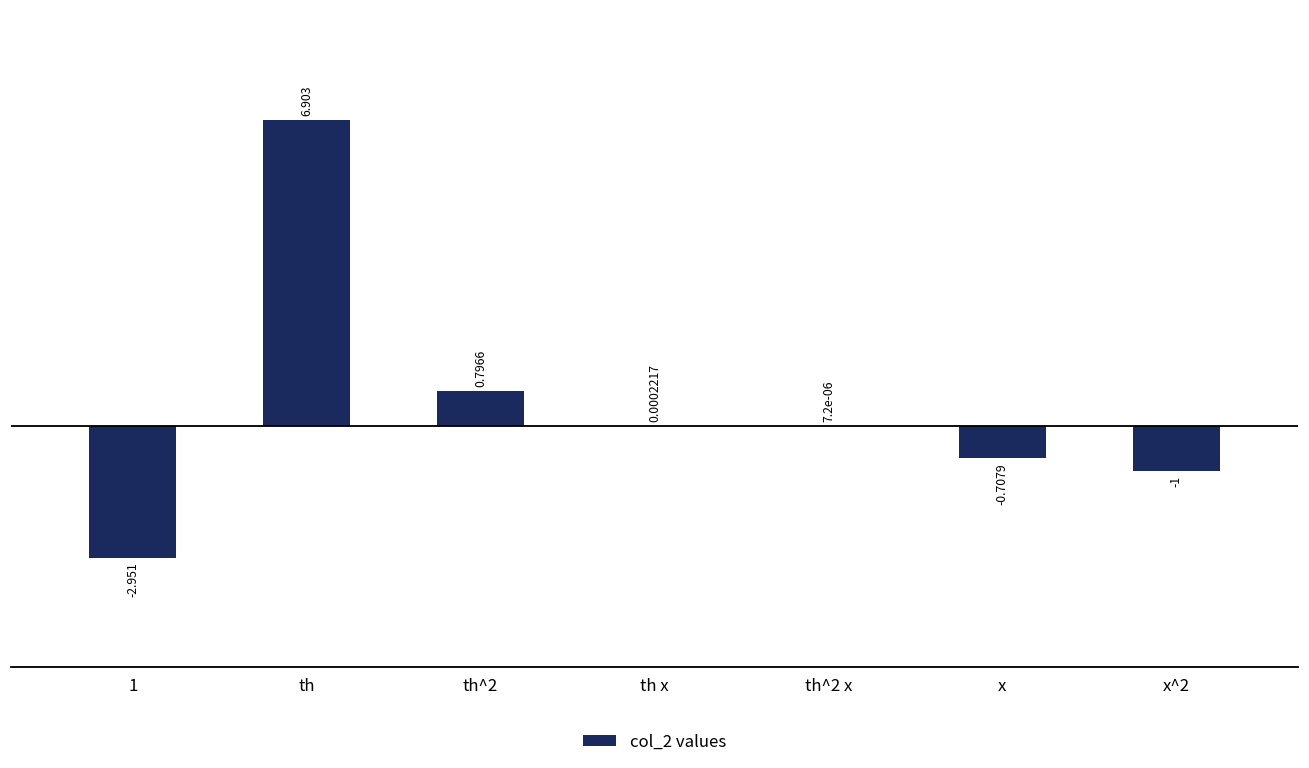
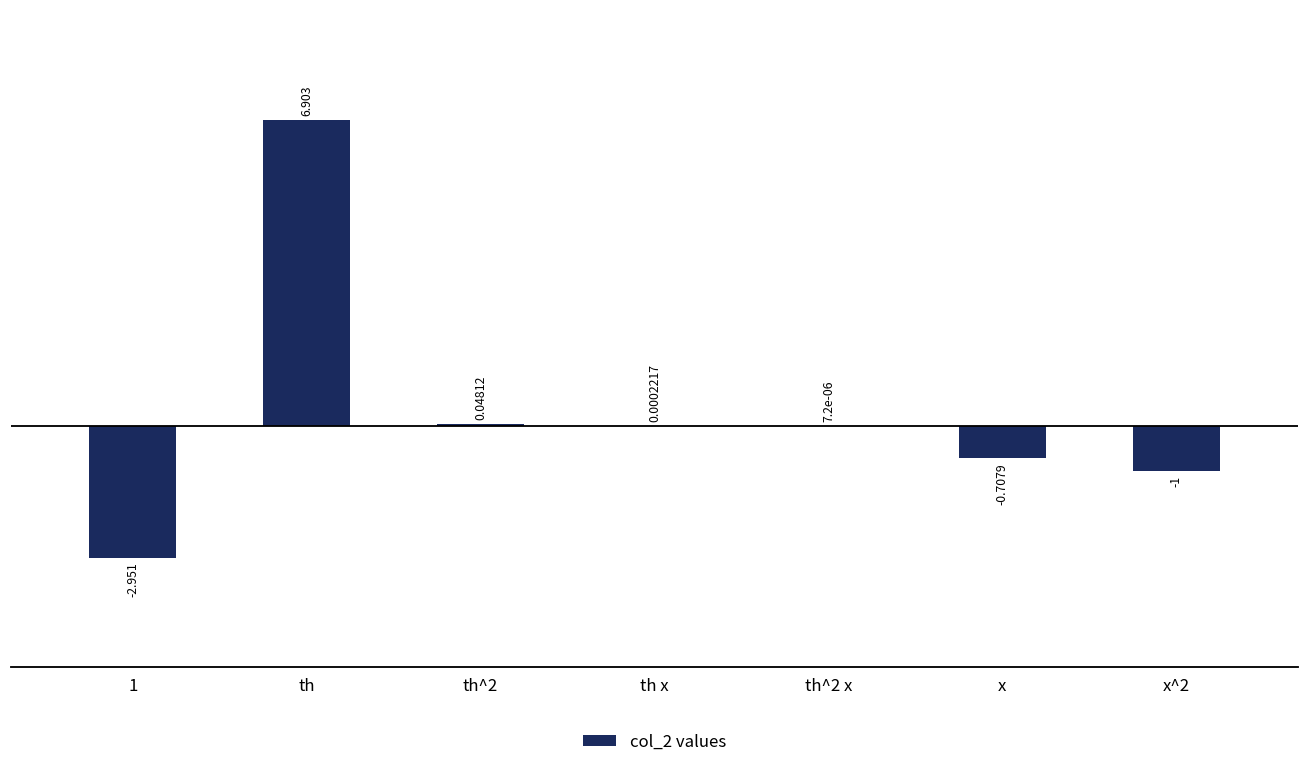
th^2: 0.7966 -> 0.04812
